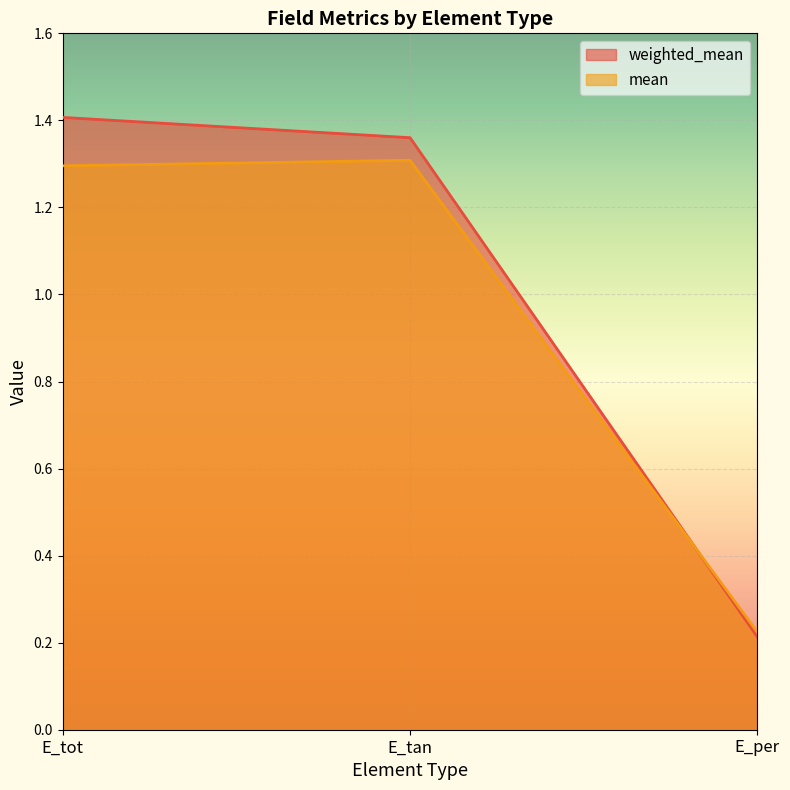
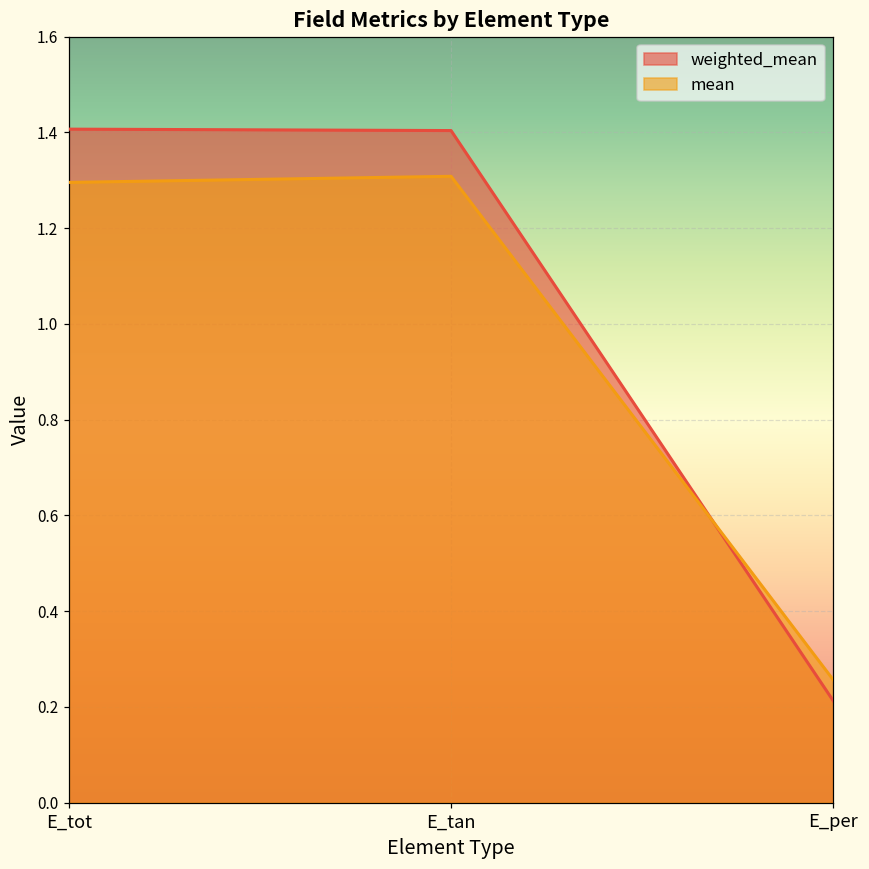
weighted_mean, E_tan: 1.36 -> 1.40
mean, E_per: 0.22 -> 0.26
